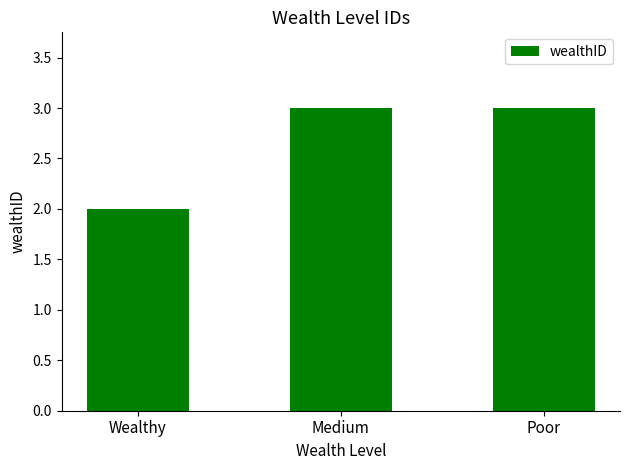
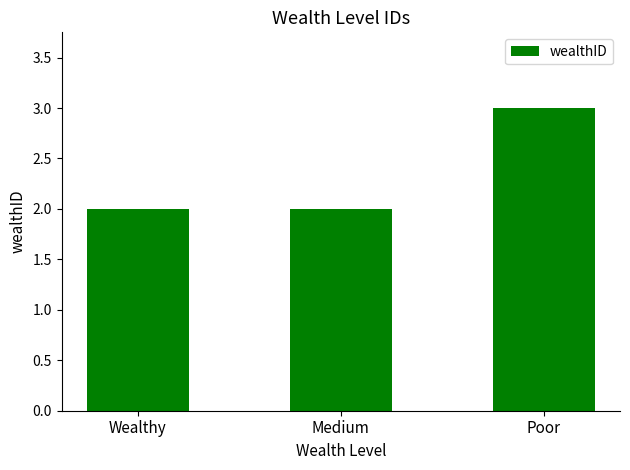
Medium: 3 -> 2
